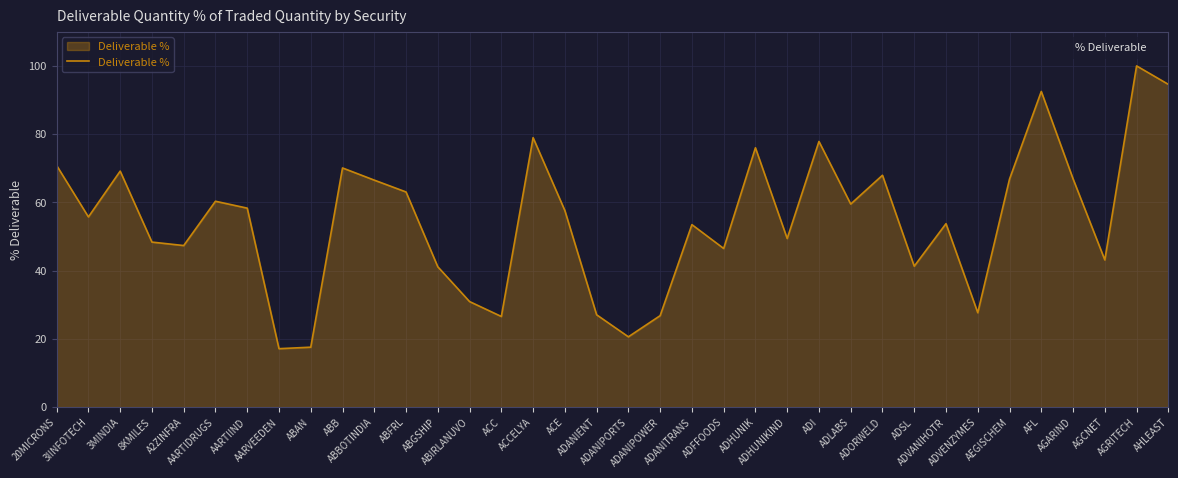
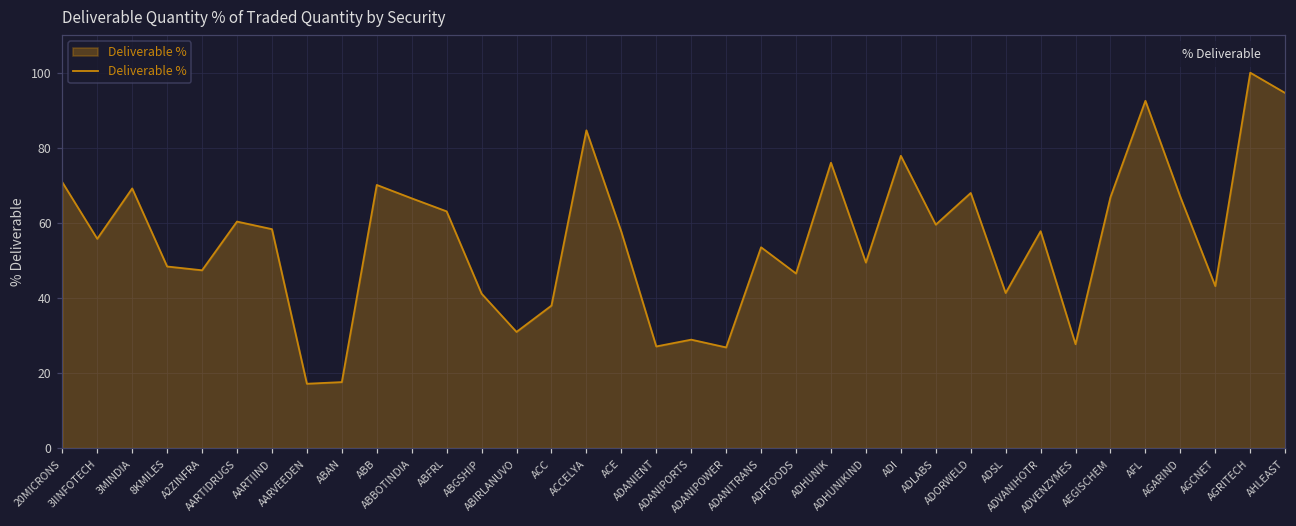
ACC: 27 -> 38
ACCELYA: 79 -> 85
ADANIPORTS: 21 -> 29
ADVANIHOTR: 54 -> 58
